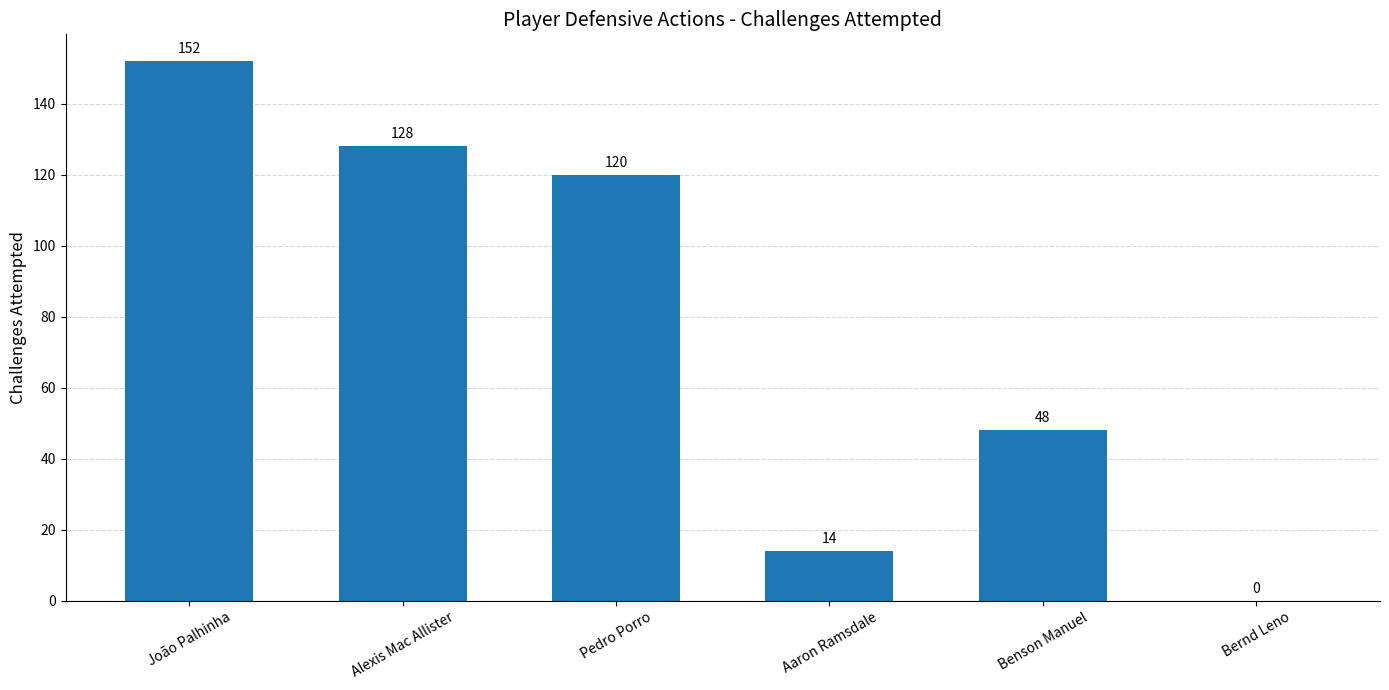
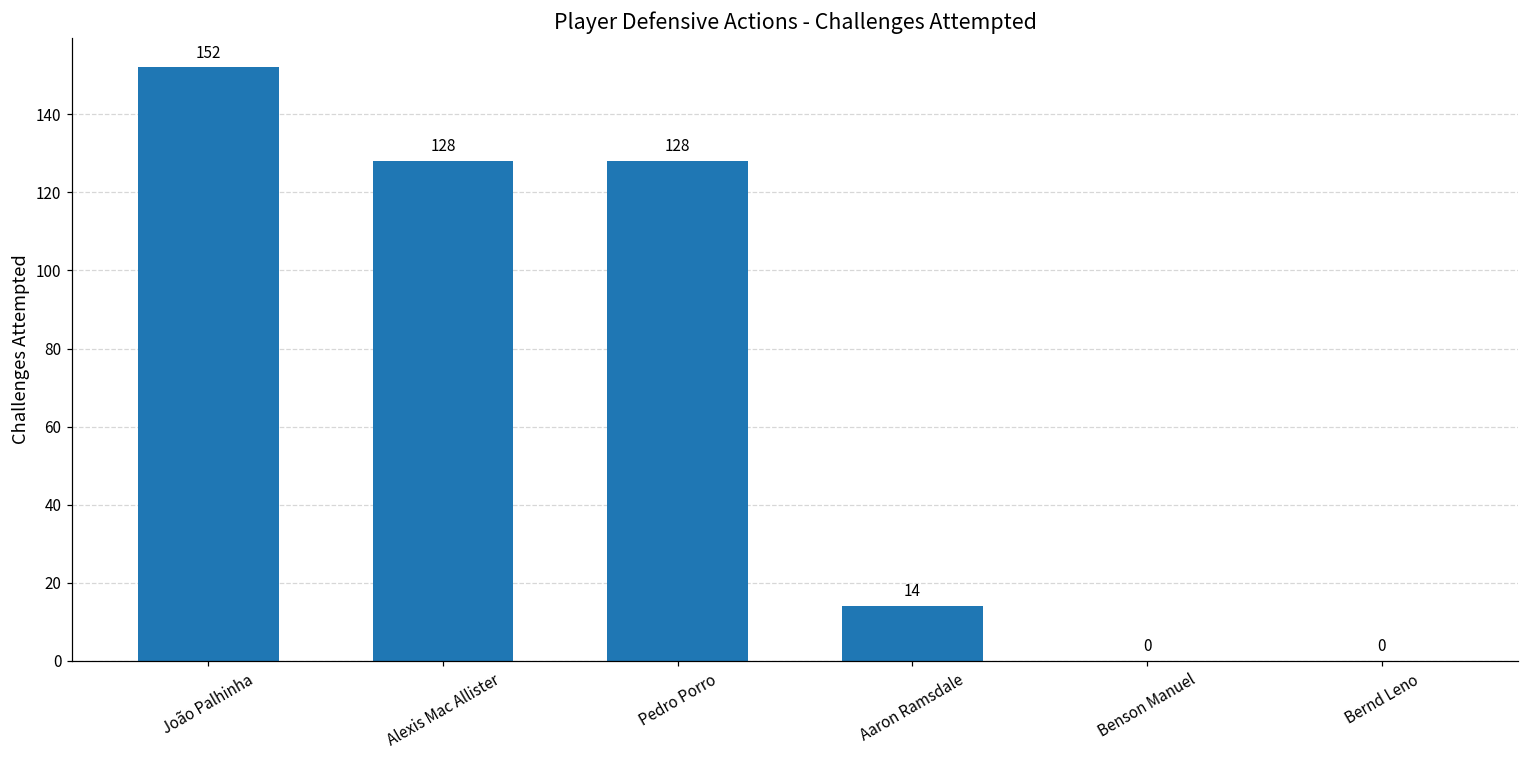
Pedro Porro: 120 -> 128
Benson Manuel: 48 -> 0
